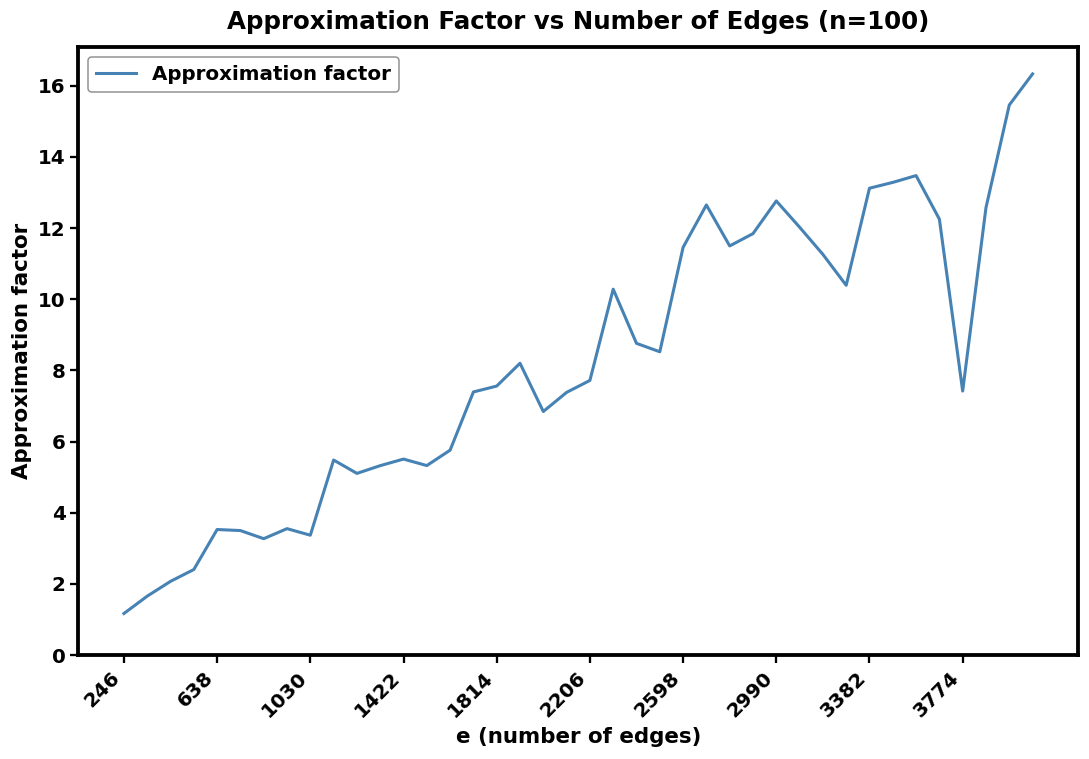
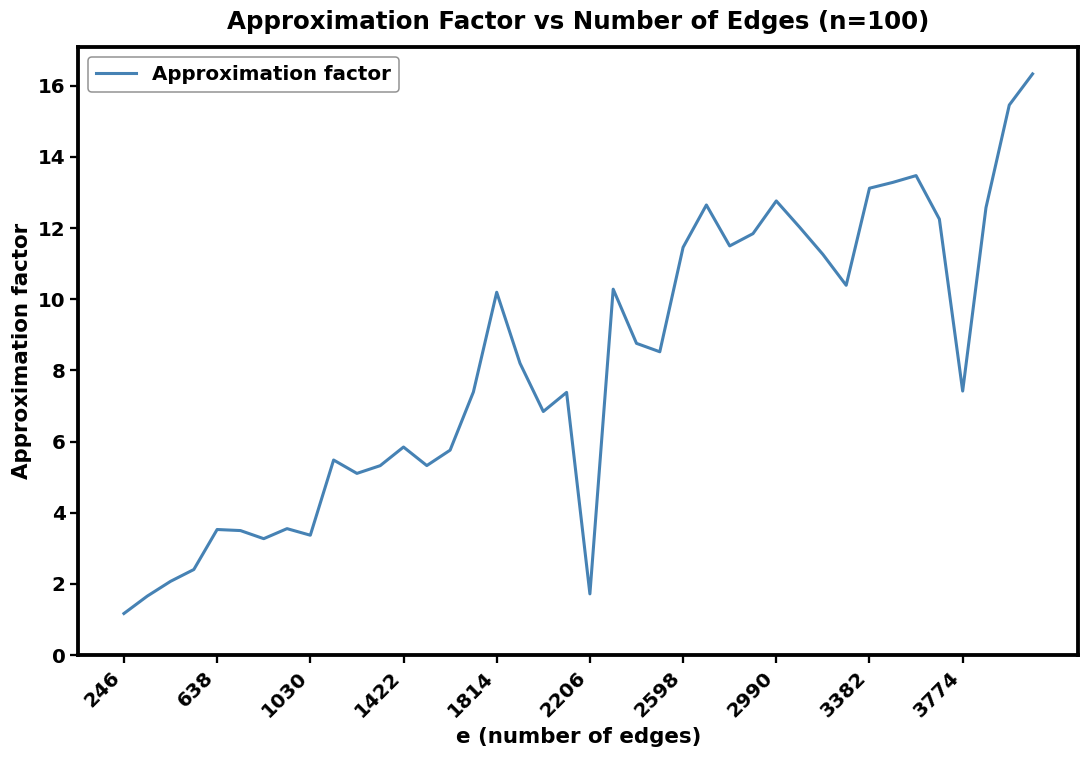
1422: 5.5 -> 5.8
1814: 7.6 -> 10.2
2206: 7.7 -> 1.7
